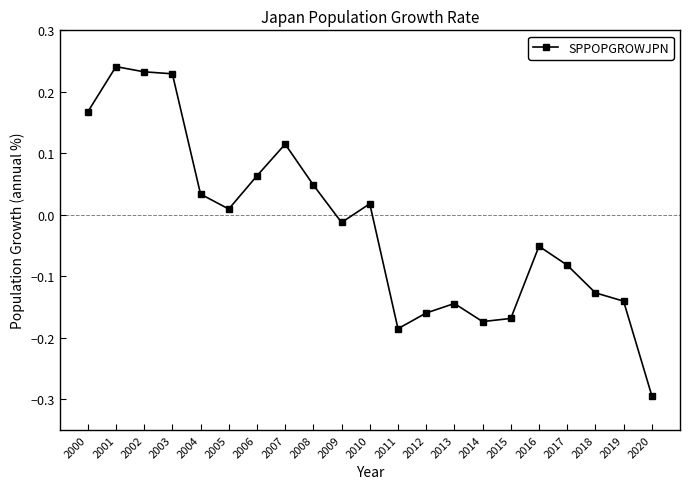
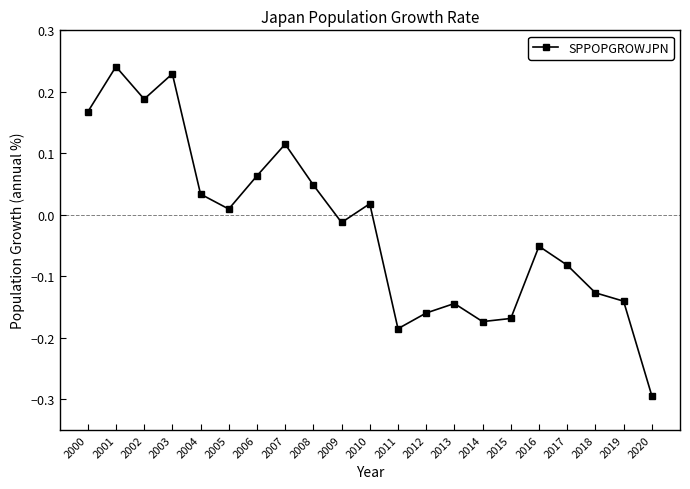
2002: 0.23 -> 0.19
